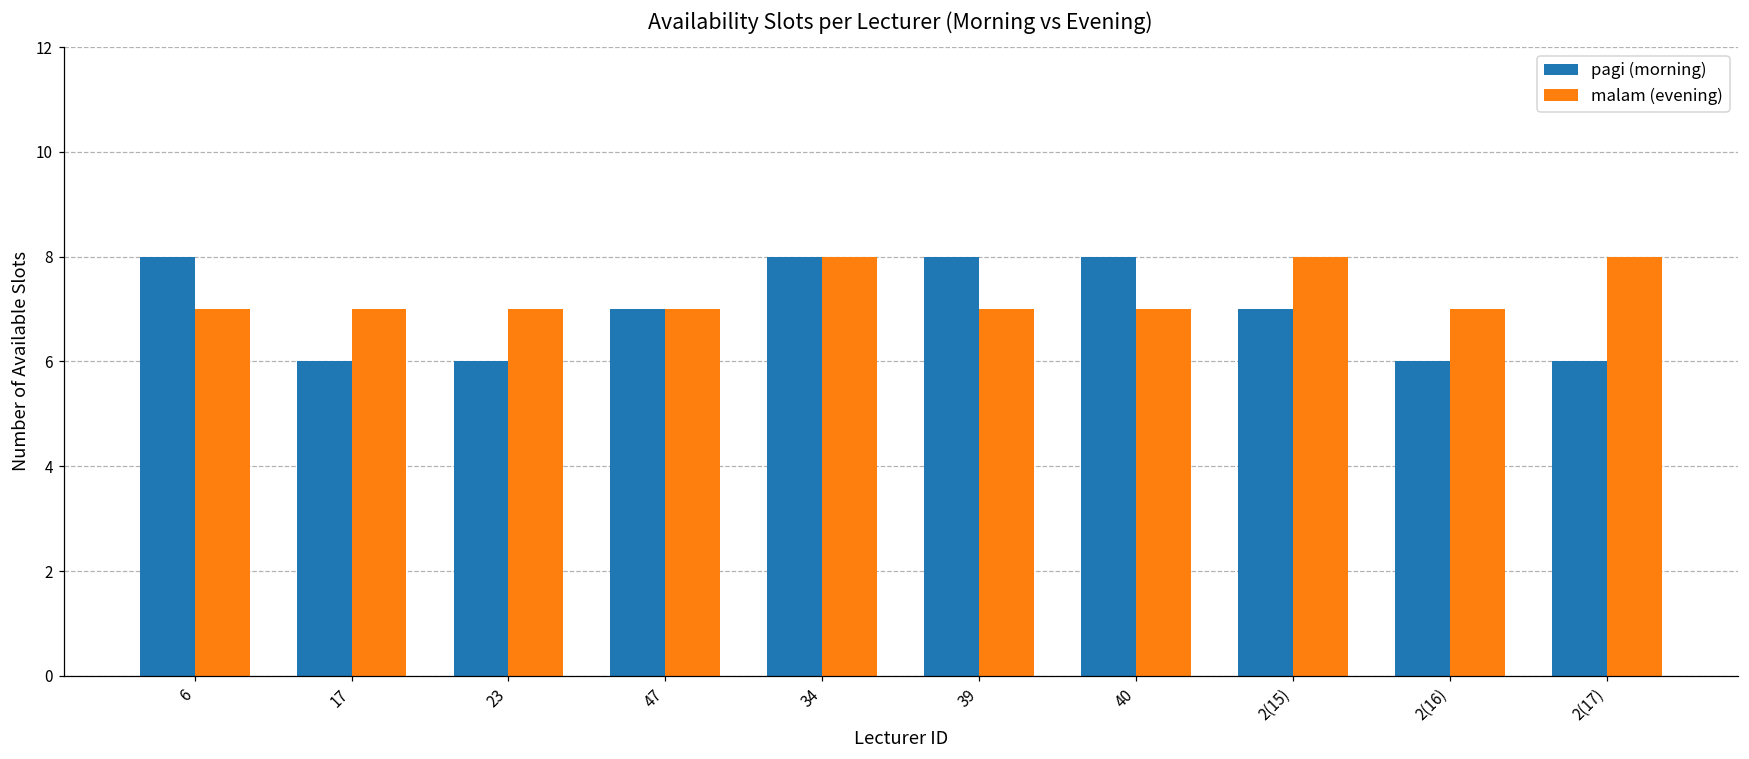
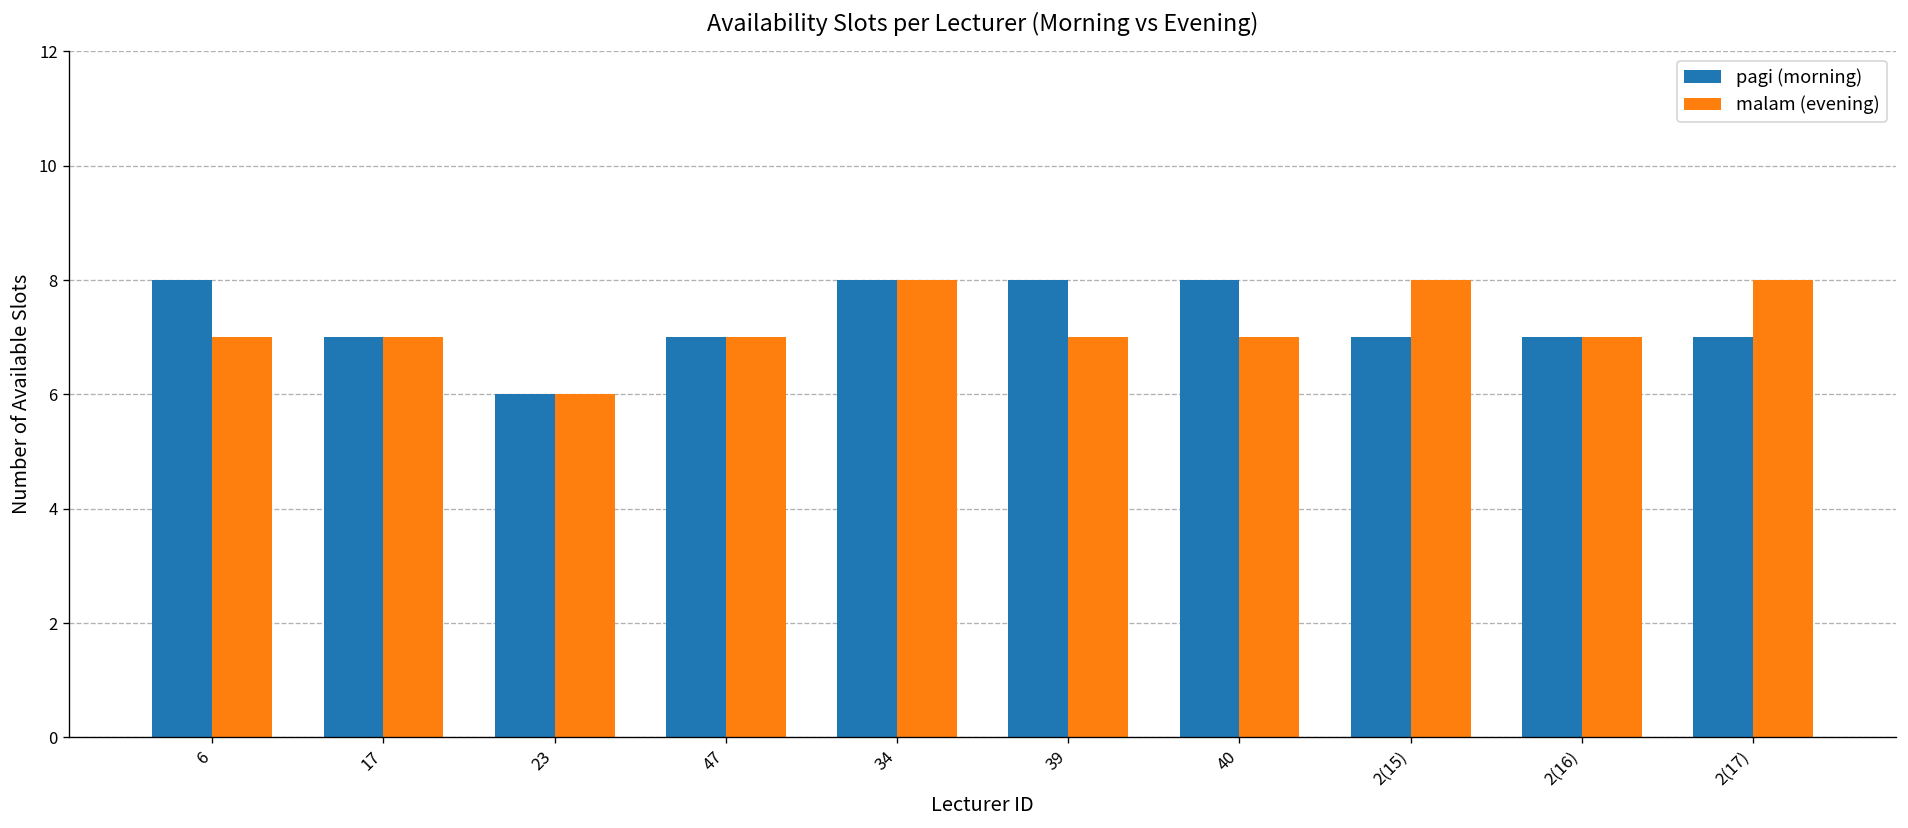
pagi (morning), 17: 6 -> 7
malam (evening), 23: 7 -> 6
pagi (morning), 2(16): 6 -> 7
pagi (morning), 2(17): 6 -> 7
